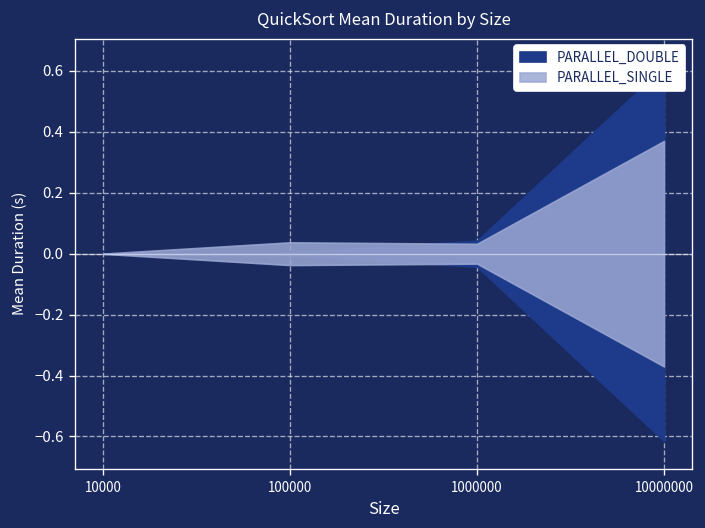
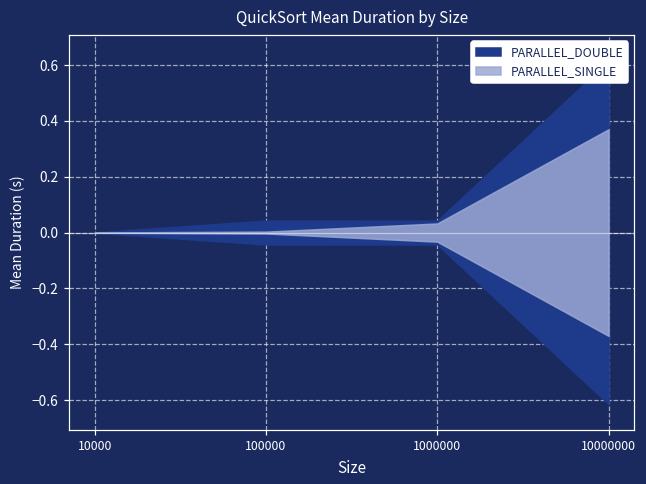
PARALLEL_DOUBLE, 100000: 0.00 -> 0.04
PARALLEL_SINGLE, 100000: 0.04 -> 0.00
